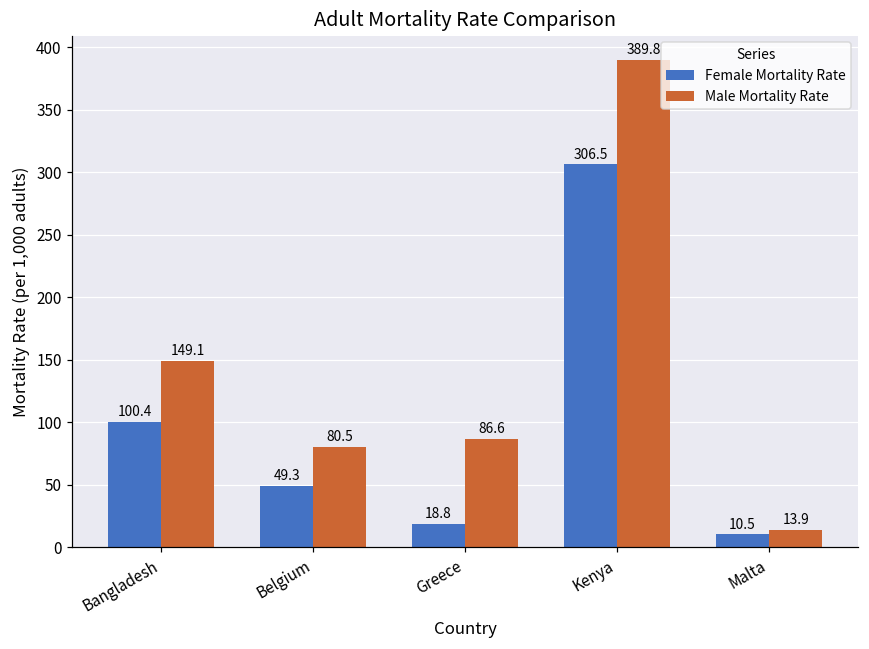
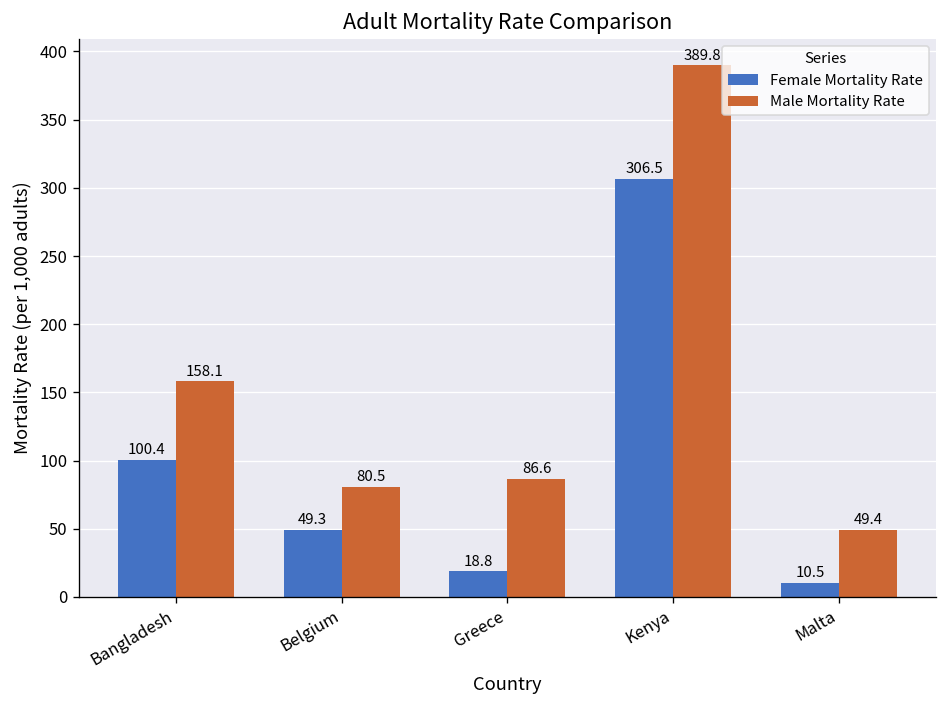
Male Mortality Rate, Bangladesh: 149.1 -> 158.1
Male Mortality Rate, Malta: 13.9 -> 49.4
